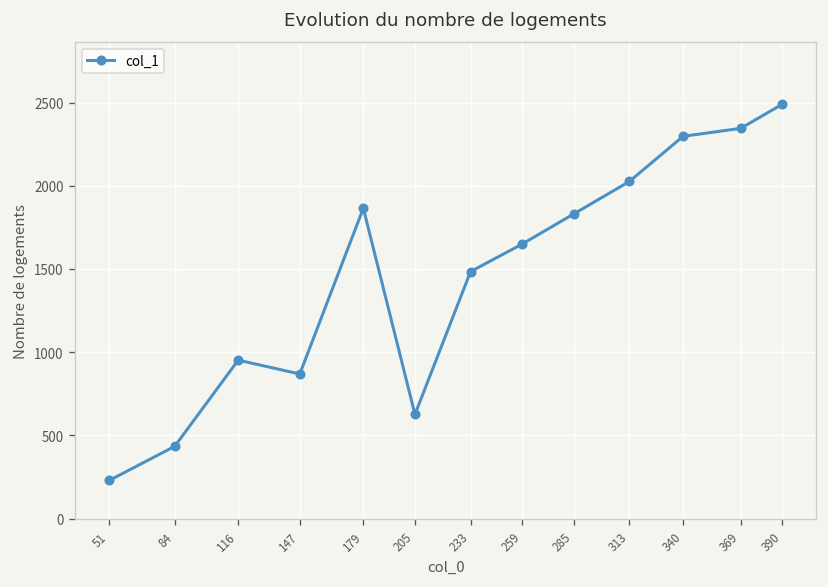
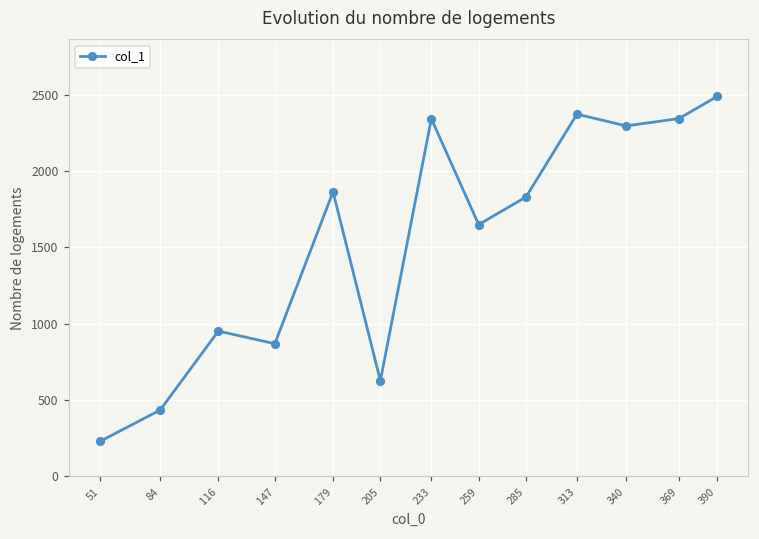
233: 1480 -> 2340
313: 2030 -> 2370
